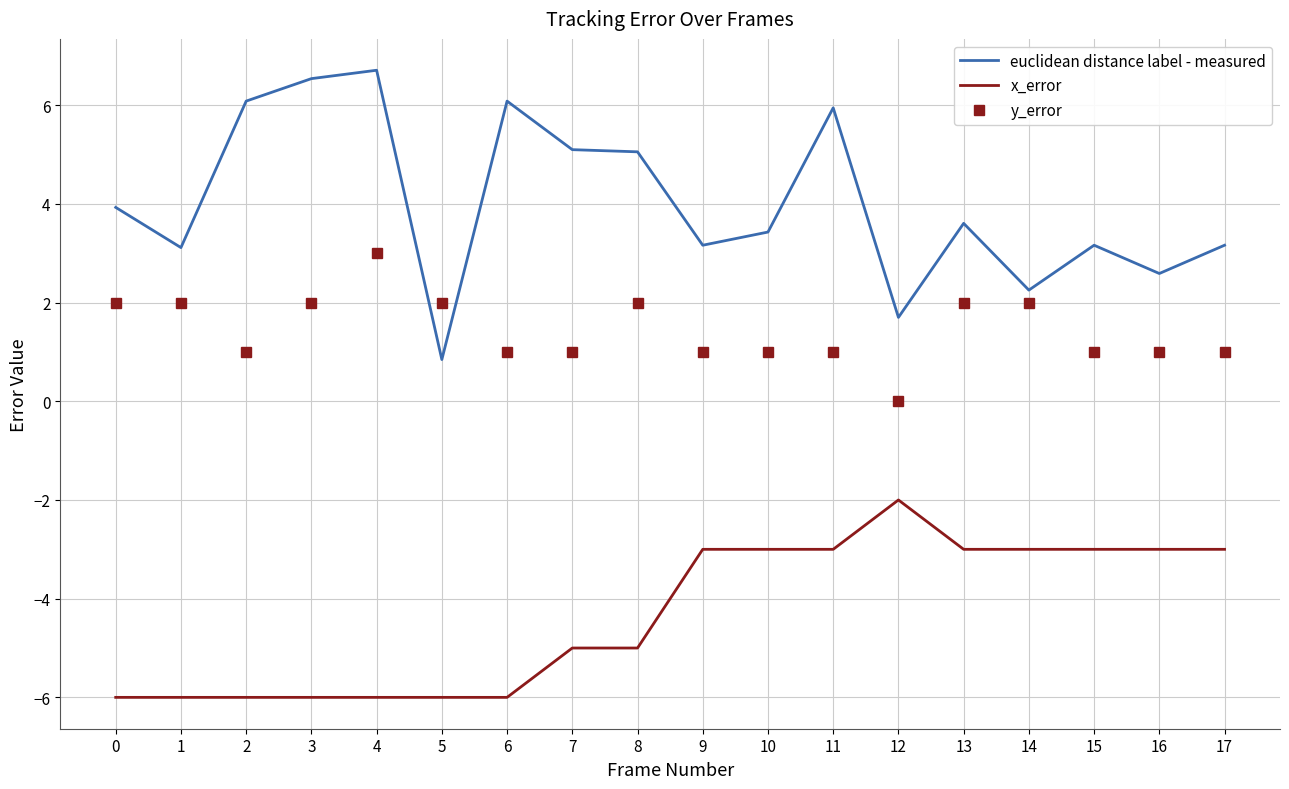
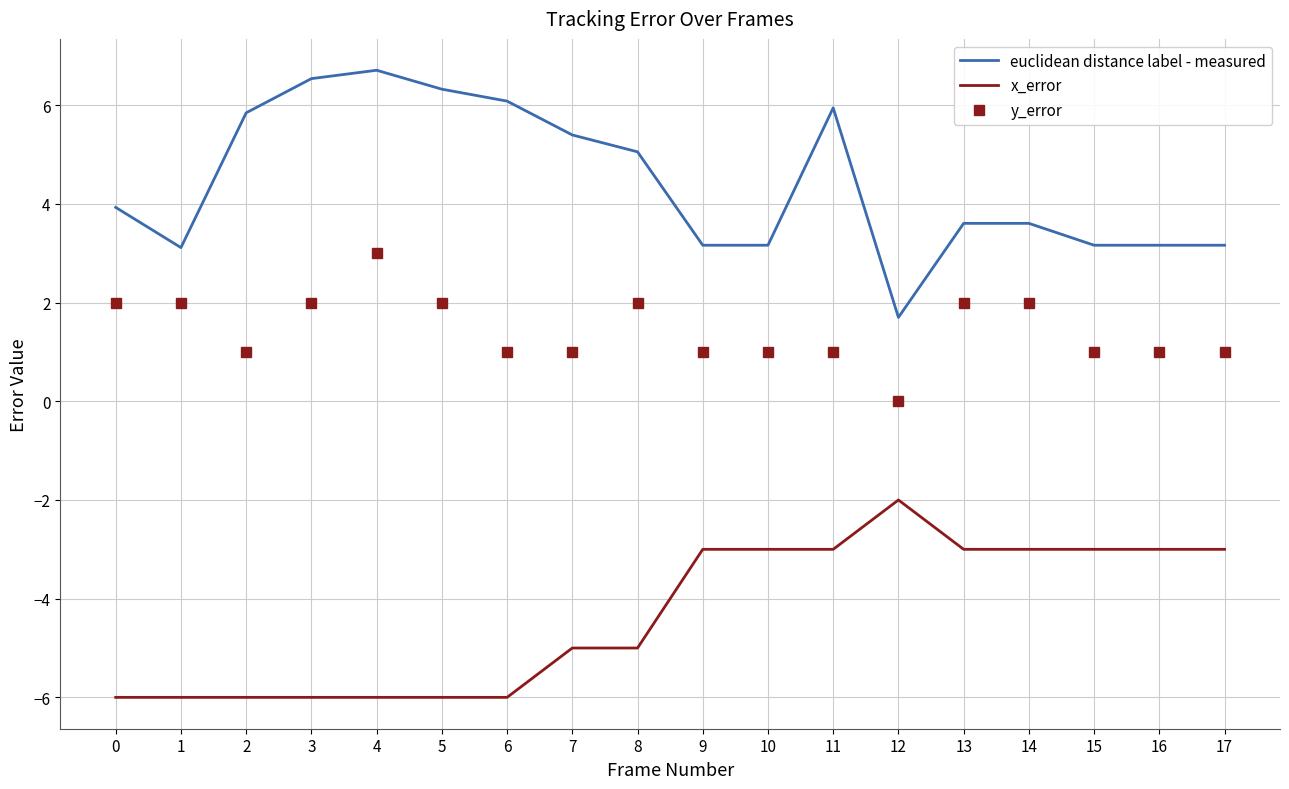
euclidean distance label - measured, 2: 6.1 -> 5.8
euclidean distance label - measured, 5: 0.8 -> 6.3
euclidean distance label - measured, 7: 5.1 -> 5.4
euclidean distance label - measured, 10: 3.4 -> 3.2
euclidean distance label - measured, 14: 2.3 -> 3.6
euclidean distance label - measured, 16: 2.6 -> 3.2
